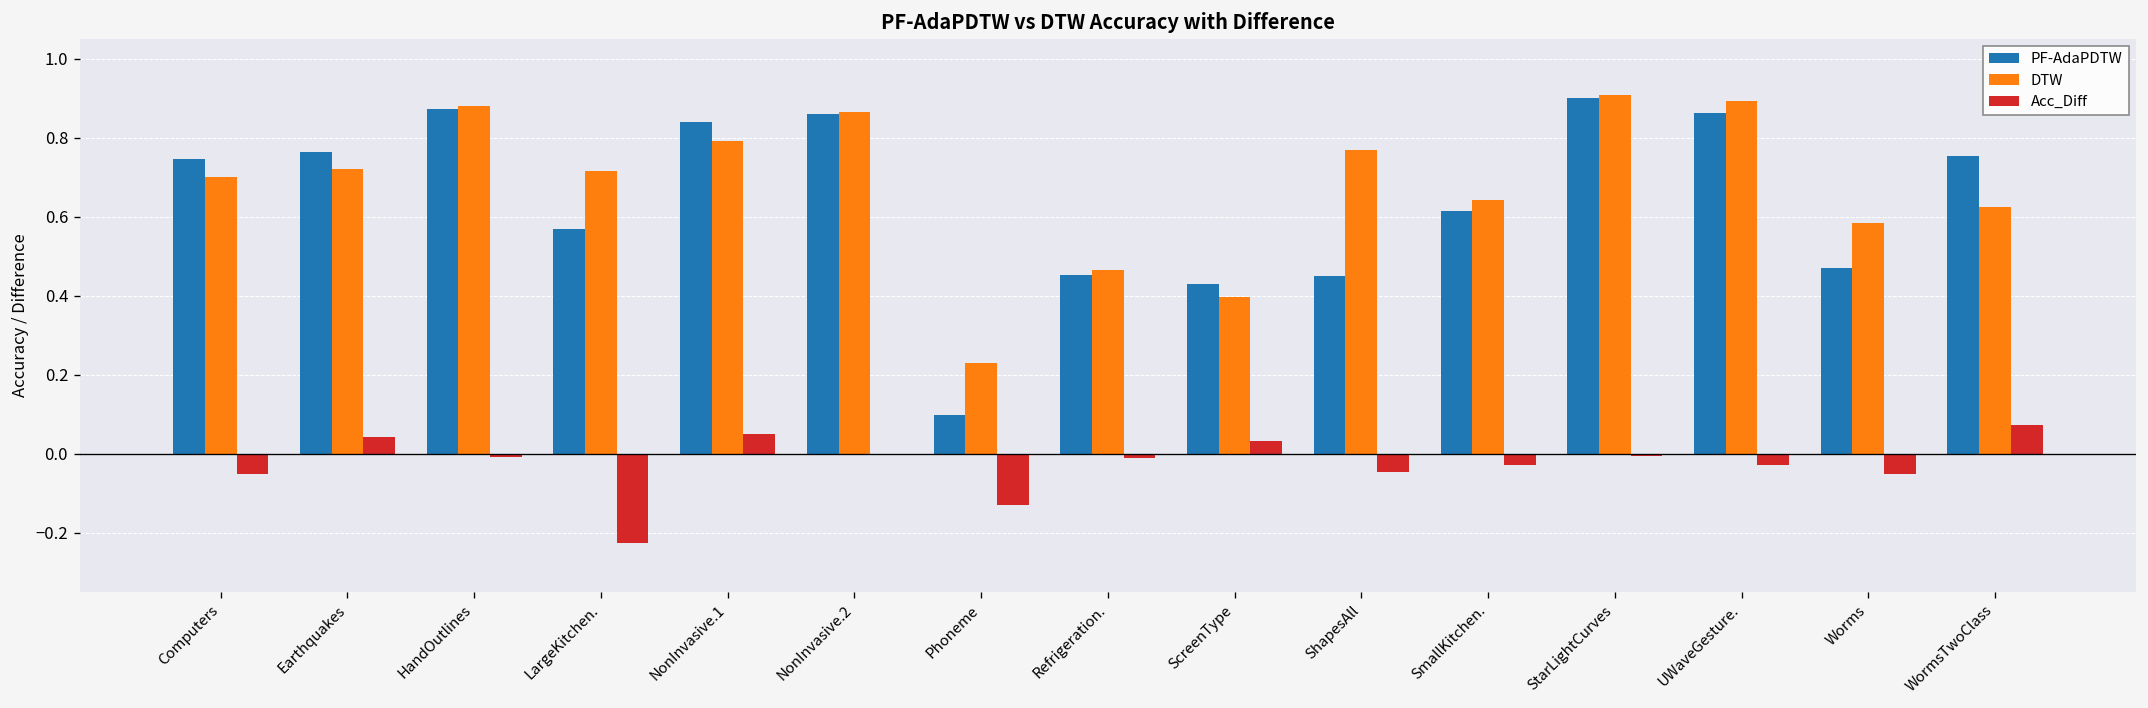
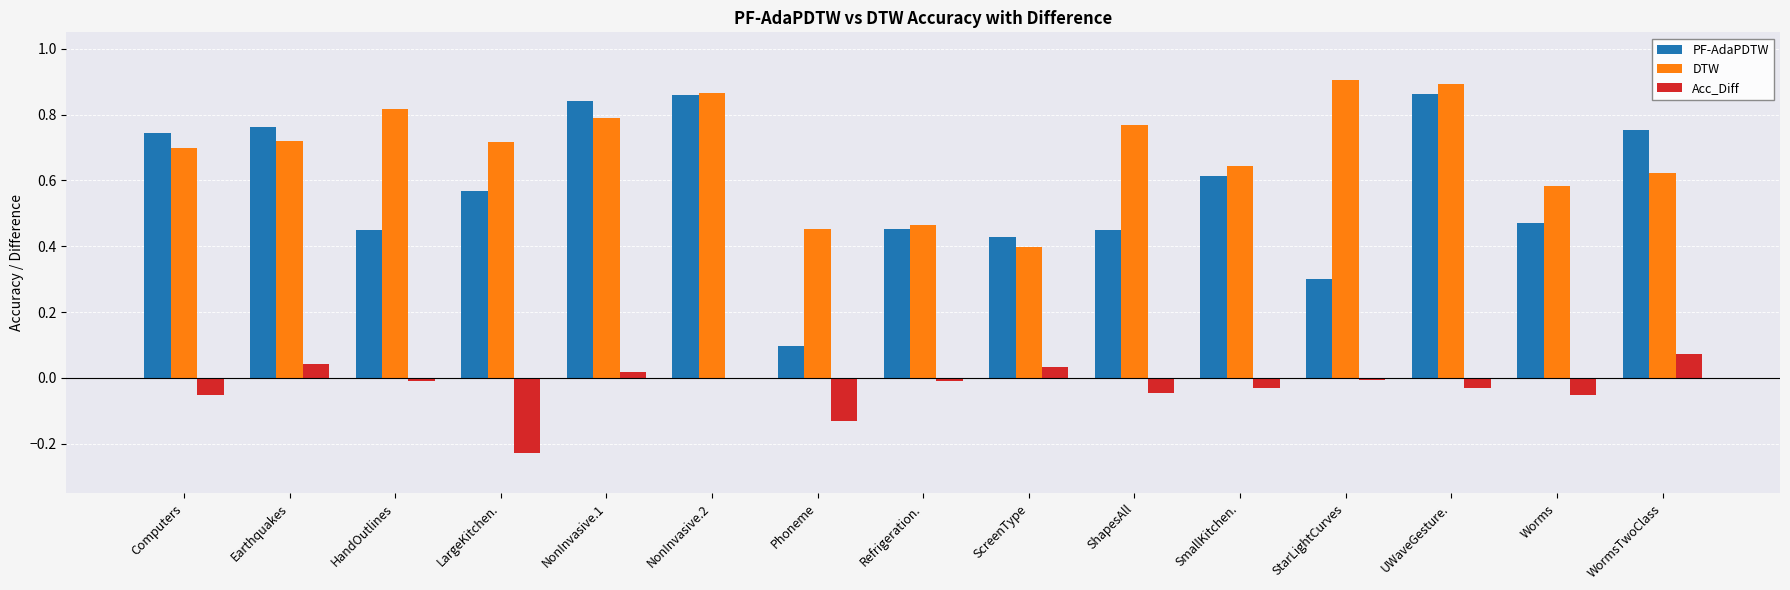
PF-AdaPDTW, HandOutlines: 0.87 -> 0.45
DTW, HandOutlines: 0.88 -> 0.82
Acc_Diff, NonInvasive.1: 0.05 -> 0.02
DTW, Phoneme: 0.23 -> 0.45
PF-AdaPDTW, StarLightCurves: 0.9 -> 0.3
